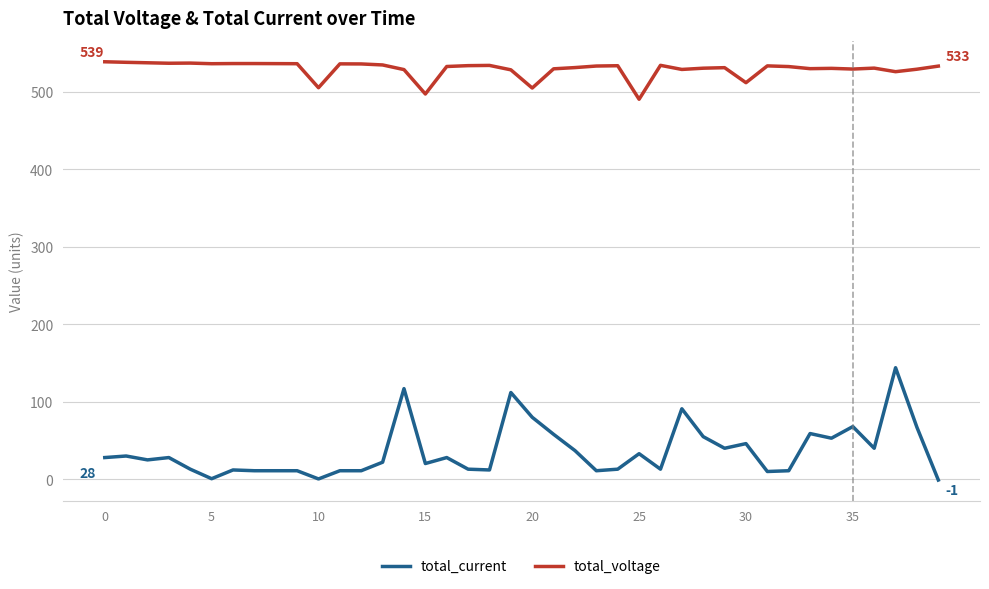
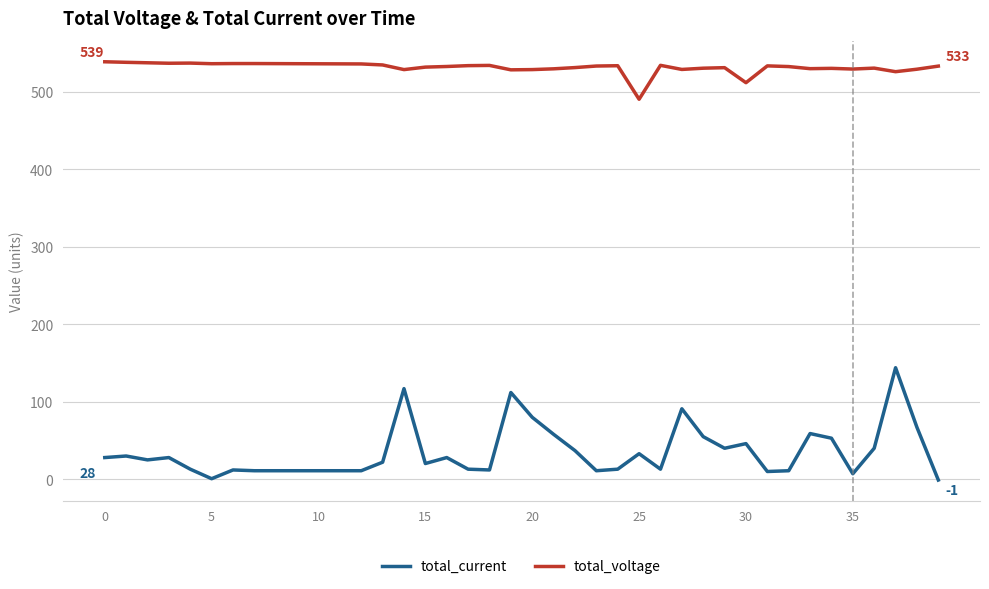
total_voltage, 10: 510 -> 540
total_current, 10: 0 -> 10
total_voltage, 15: 500 -> 530
total_voltage, 20: 510 -> 530
total_current, 35: 70 -> 10
